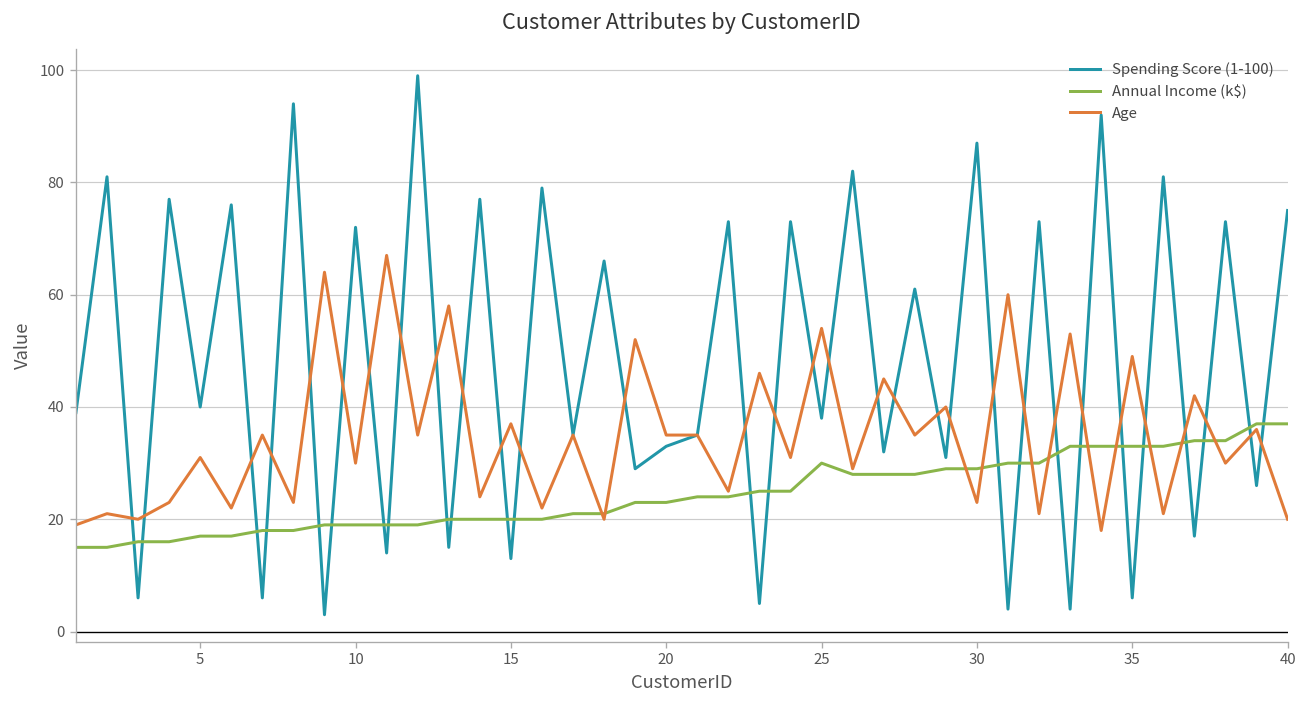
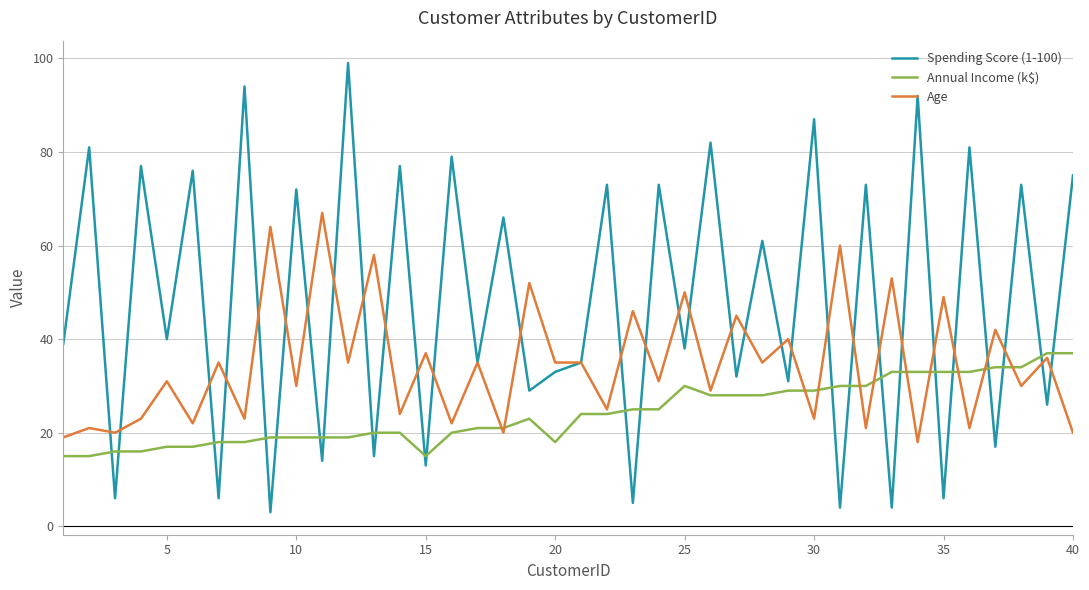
Annual Income (k$), 15: 20 -> 15
Annual Income (k$), 20: 23 -> 18
Age, 25: 54 -> 50
